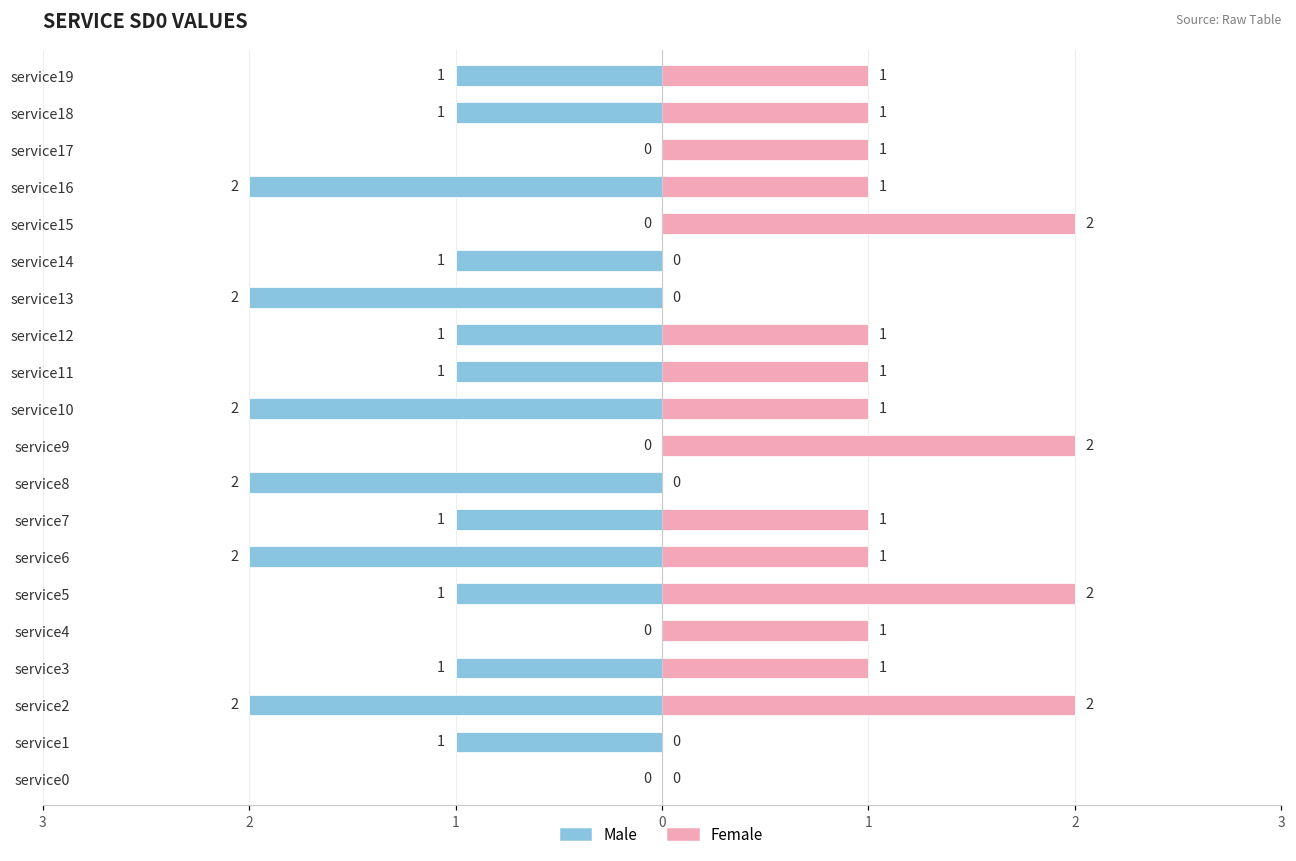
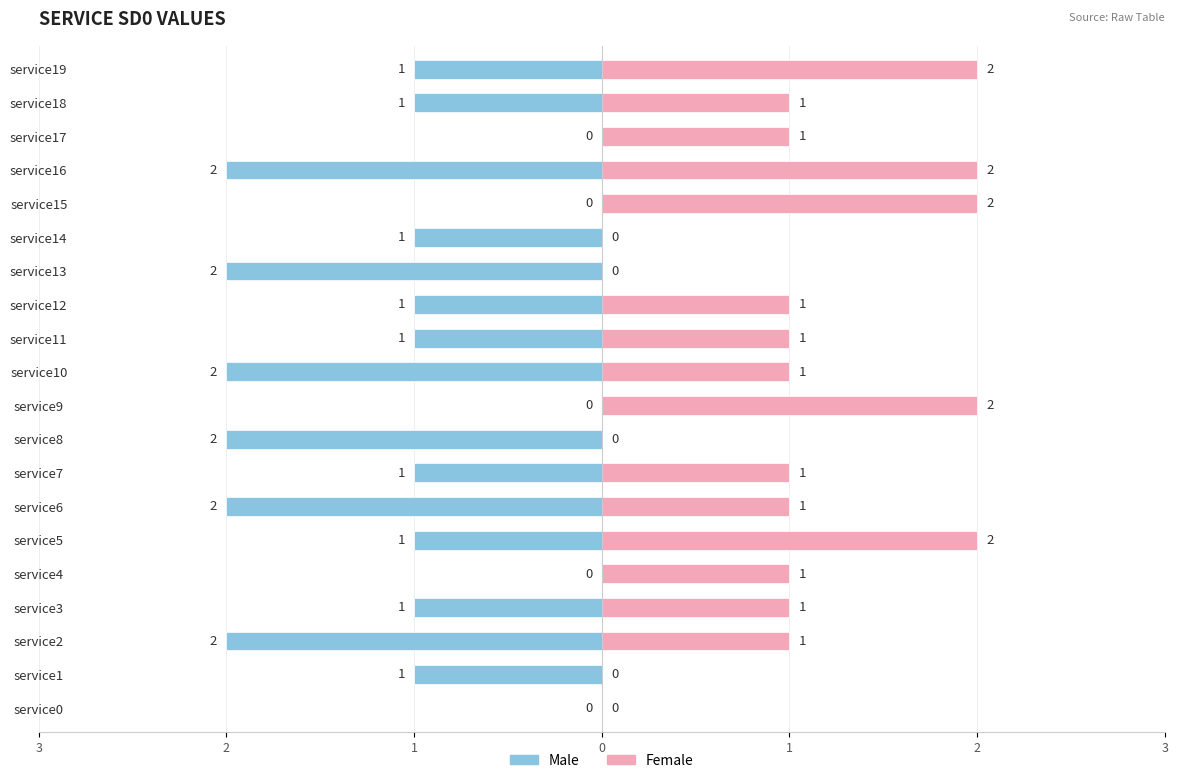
Female, service19: 1 -> 2
Female, service16: 1 -> 2
Female, service2: 2 -> 1
